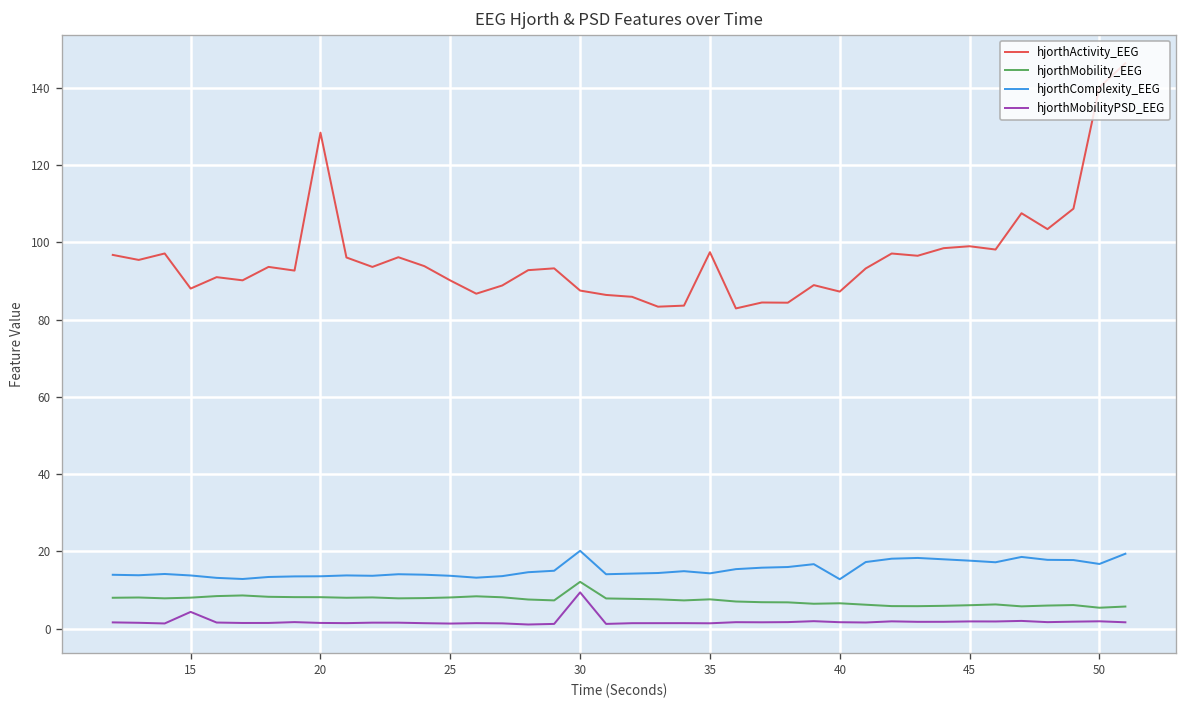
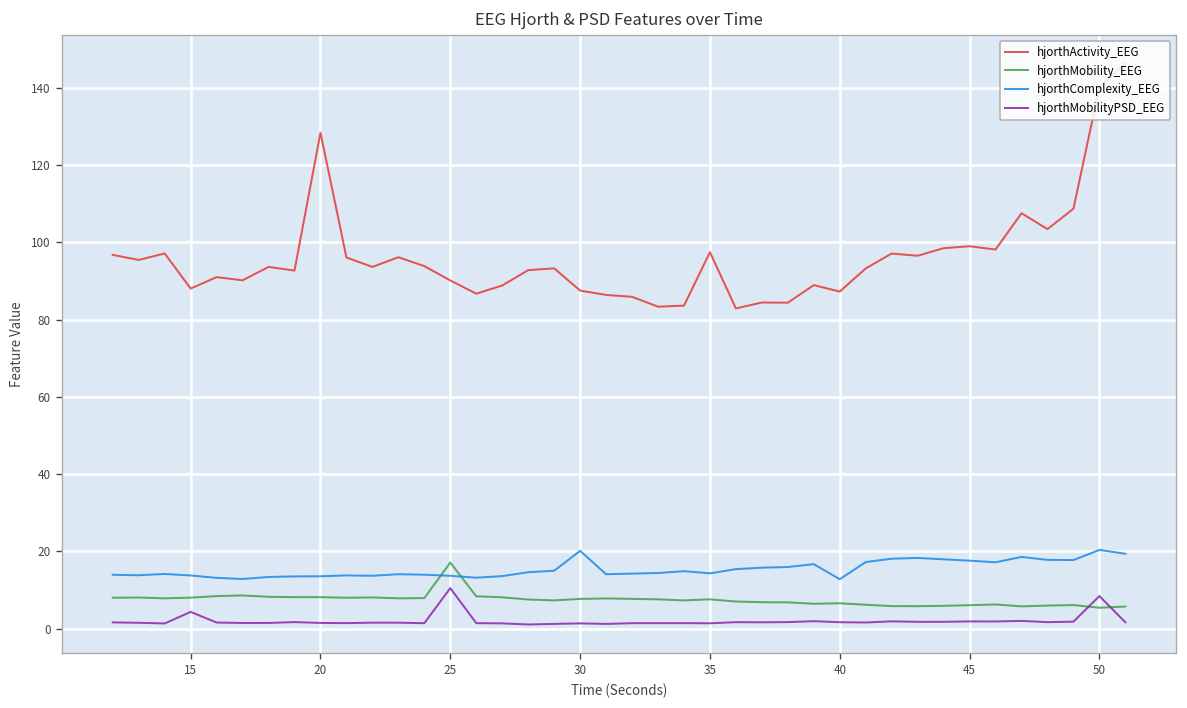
hjorthMobility_EEG, 25: 8 -> 17
hjorthMobilityPSD_EEG, 25: 1 -> 10
hjorthMobility_EEG, 30: 12 -> 8
hjorthMobilityPSD_EEG, 30: 9 -> 1
hjorthComplexity_EEG, 50: 17 -> 20
hjorthMobilityPSD_EEG, 50: 2 -> 8
